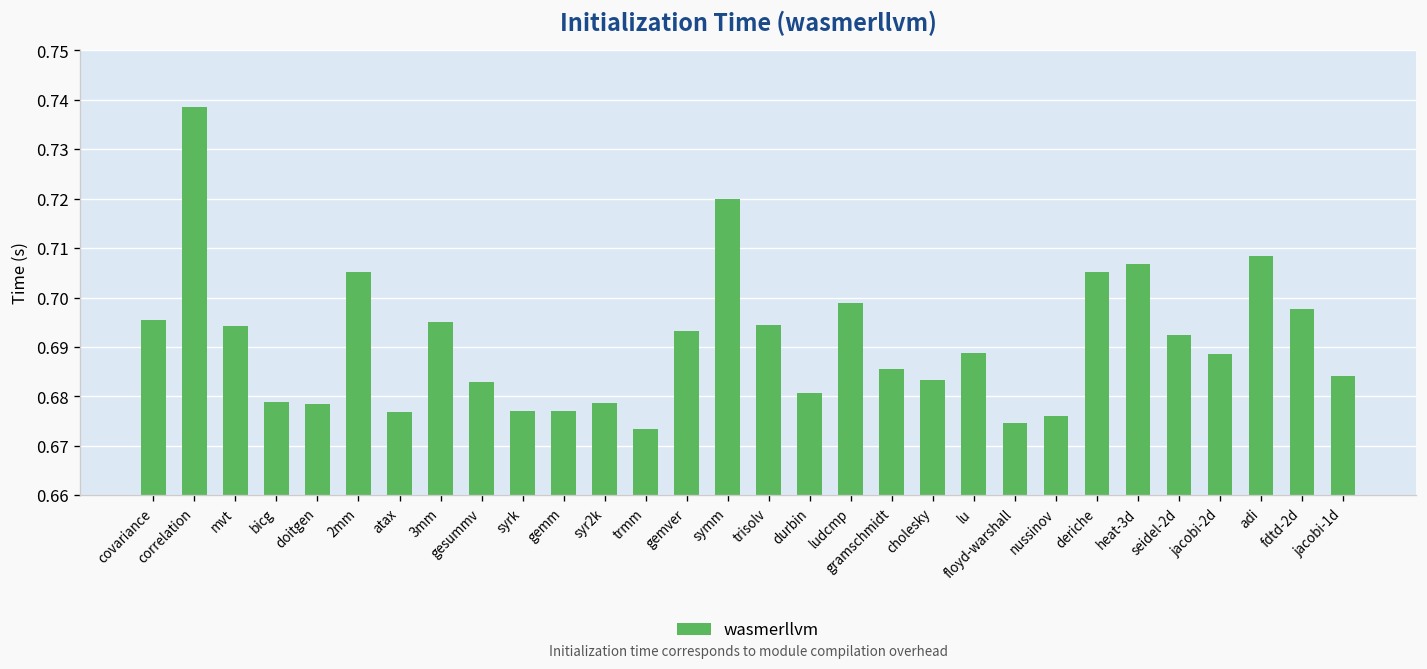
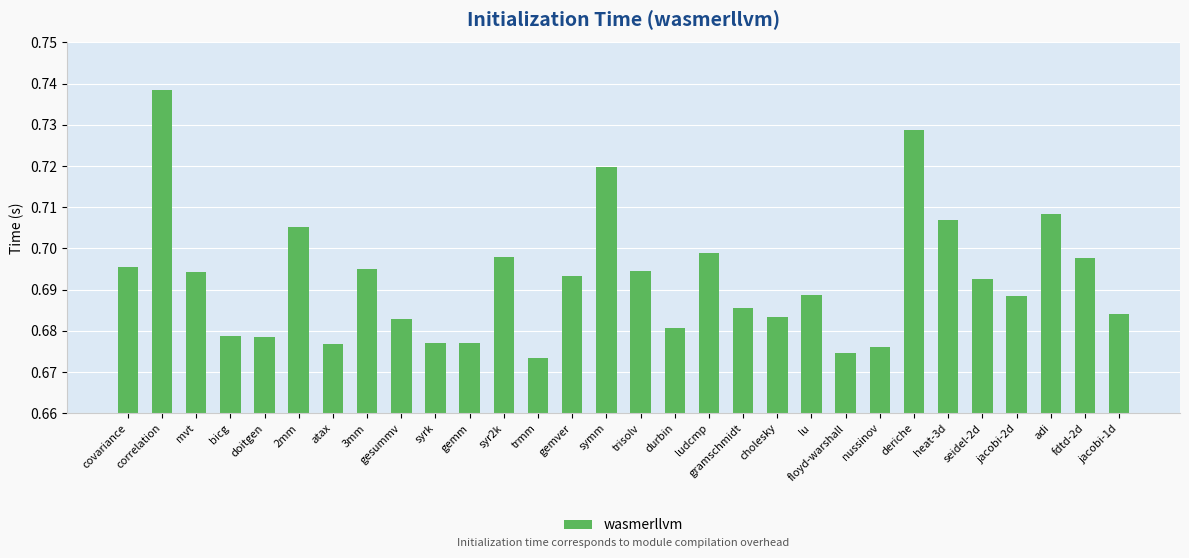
syr2k: 0.679 -> 0.698
deriche: 0.705 -> 0.729
